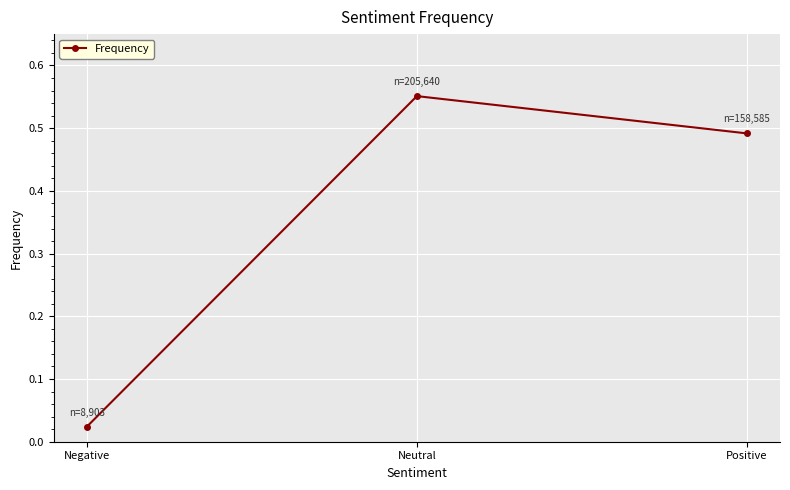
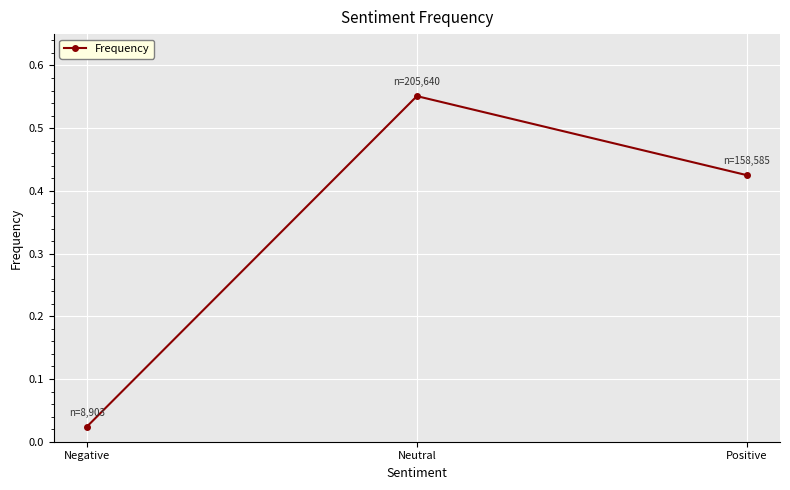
Positive: 0.49 -> 0.43
